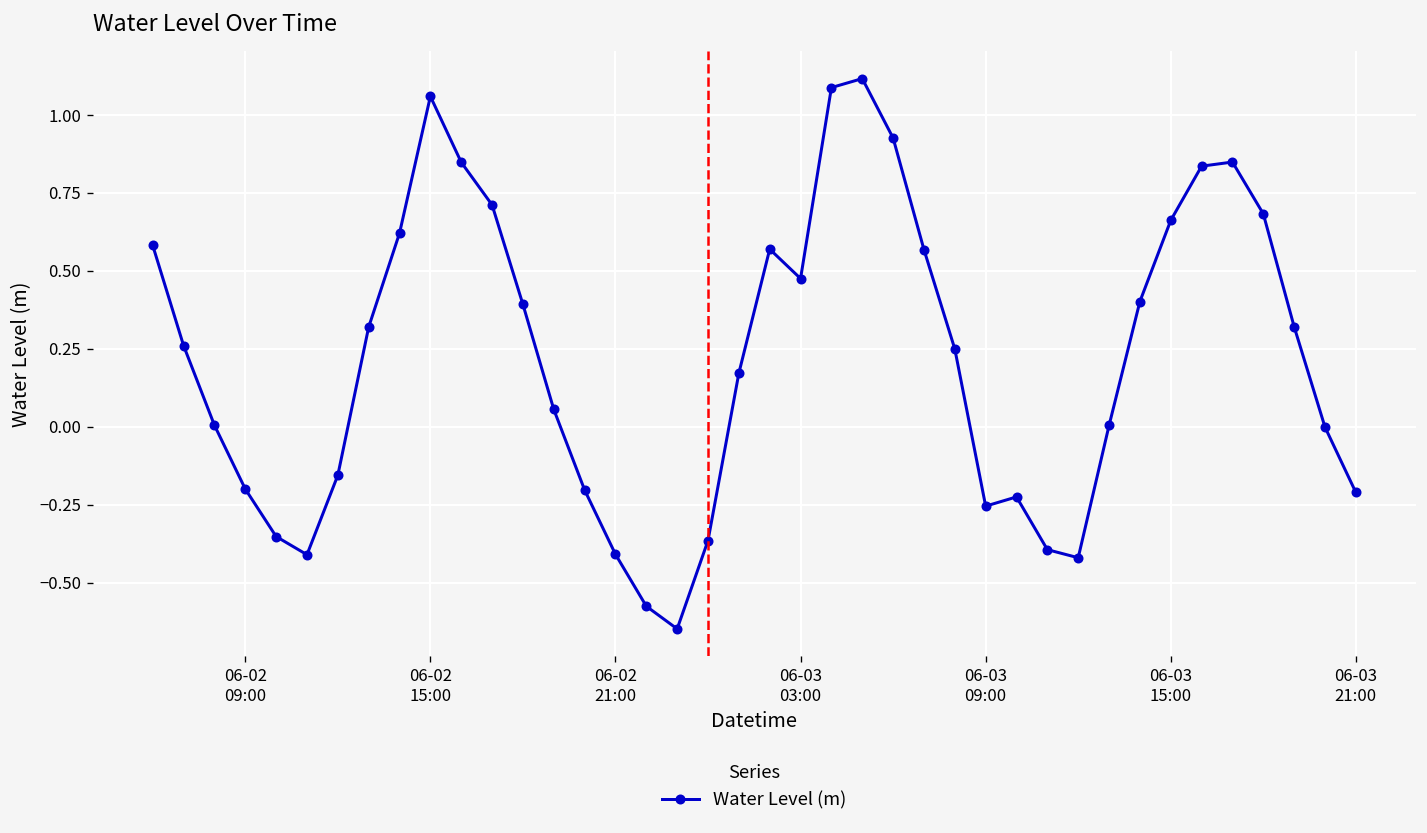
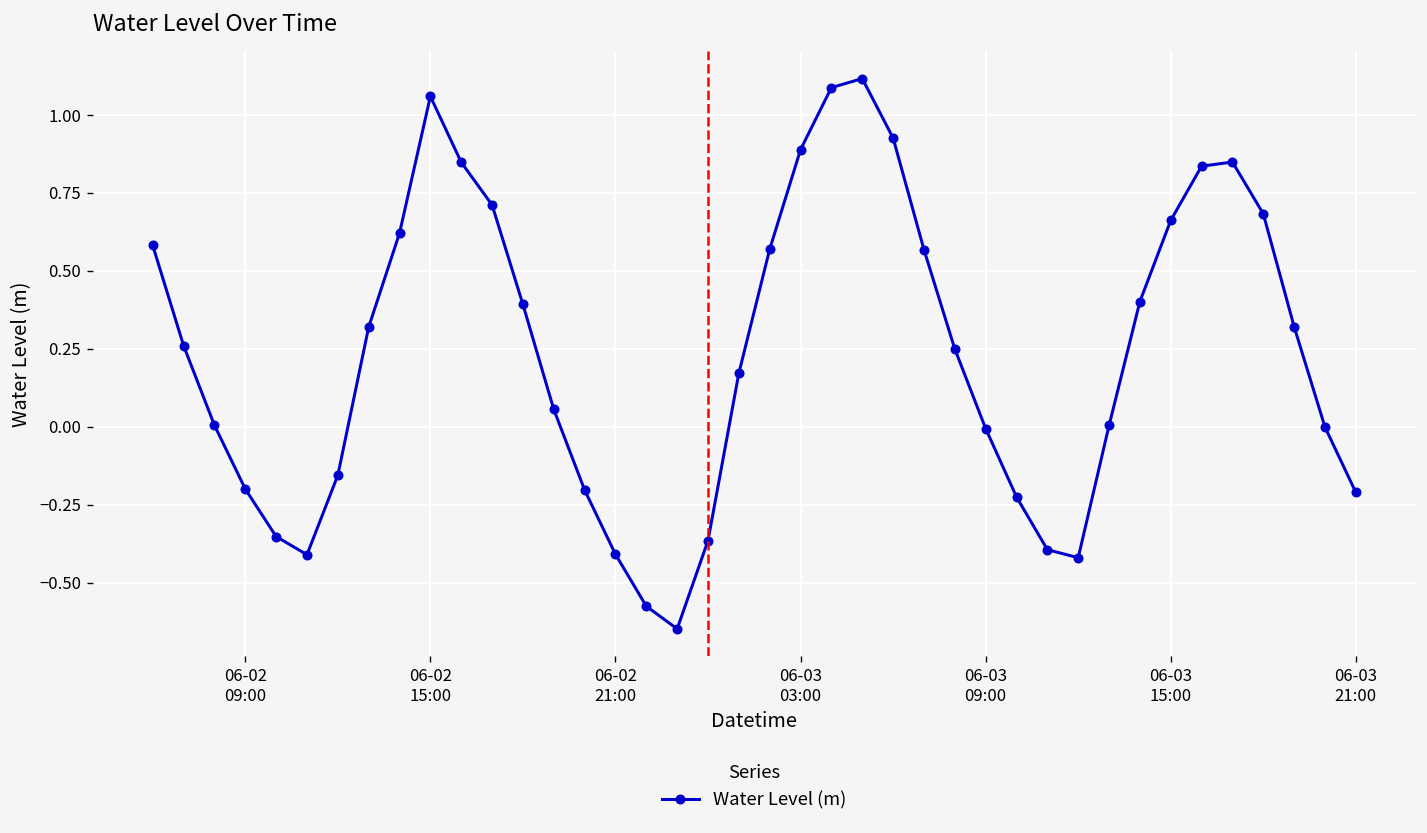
06-03 03:00: 0.48 -> 0.89
06-03 09:00: -0.25 -> -0.01
